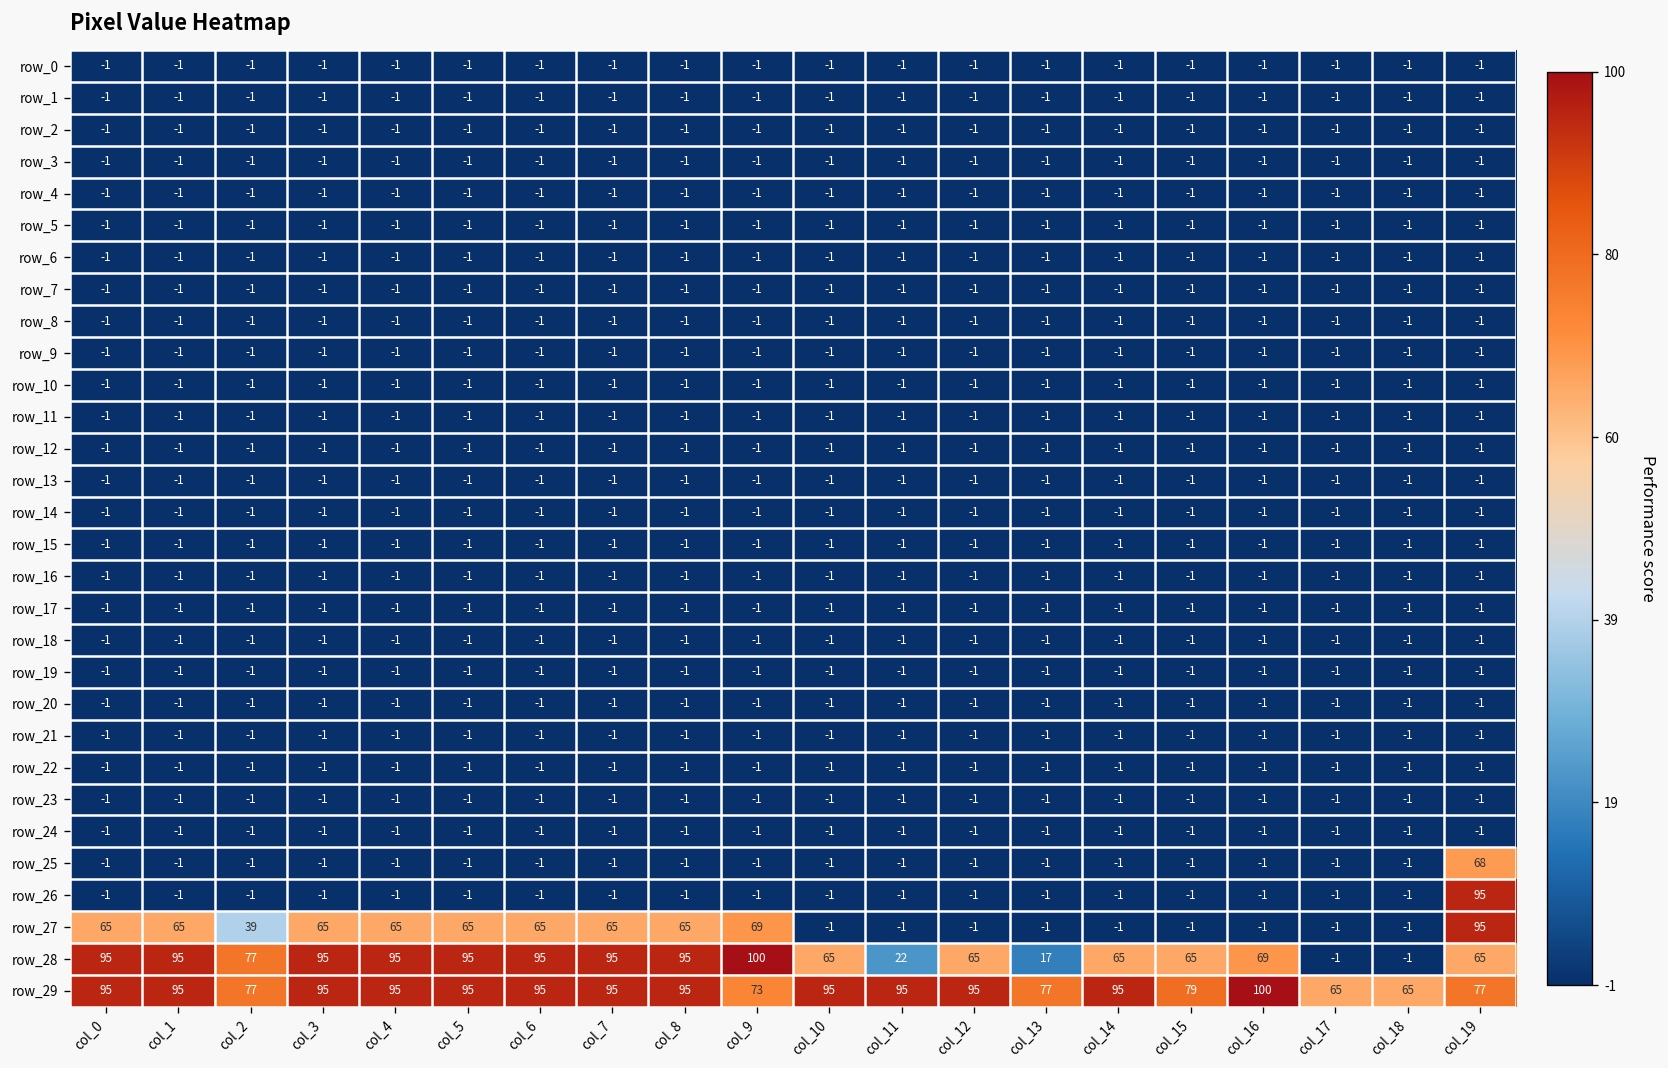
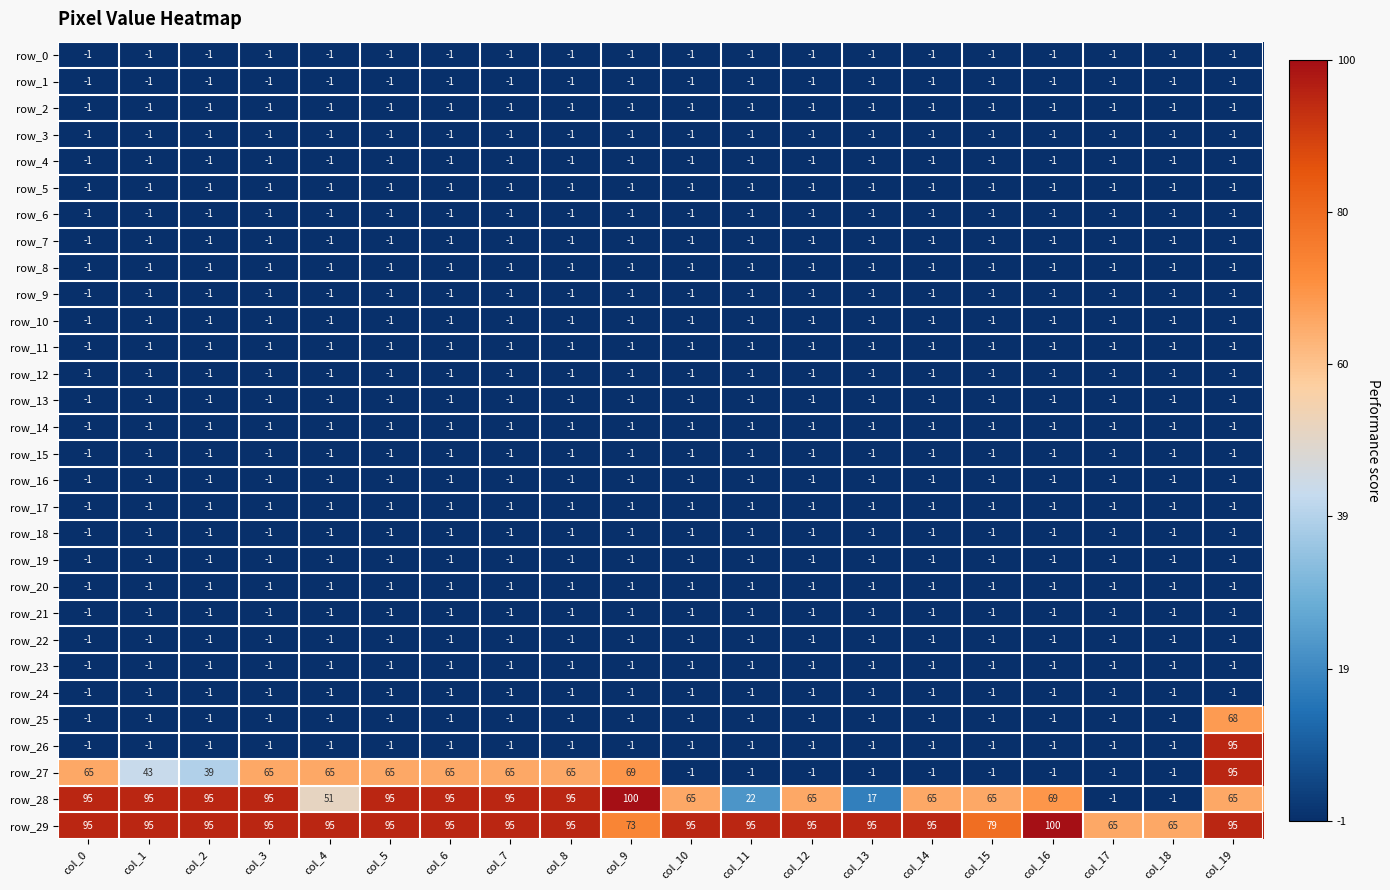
row_27, col_1: 65 -> 43
row_28, col_2: 77 -> 95
row_28, col_4: 95 -> 51
row_29, col_2: 77 -> 95
row_29, col_13: 77 -> 95
row_29, col_19: 77 -> 95
